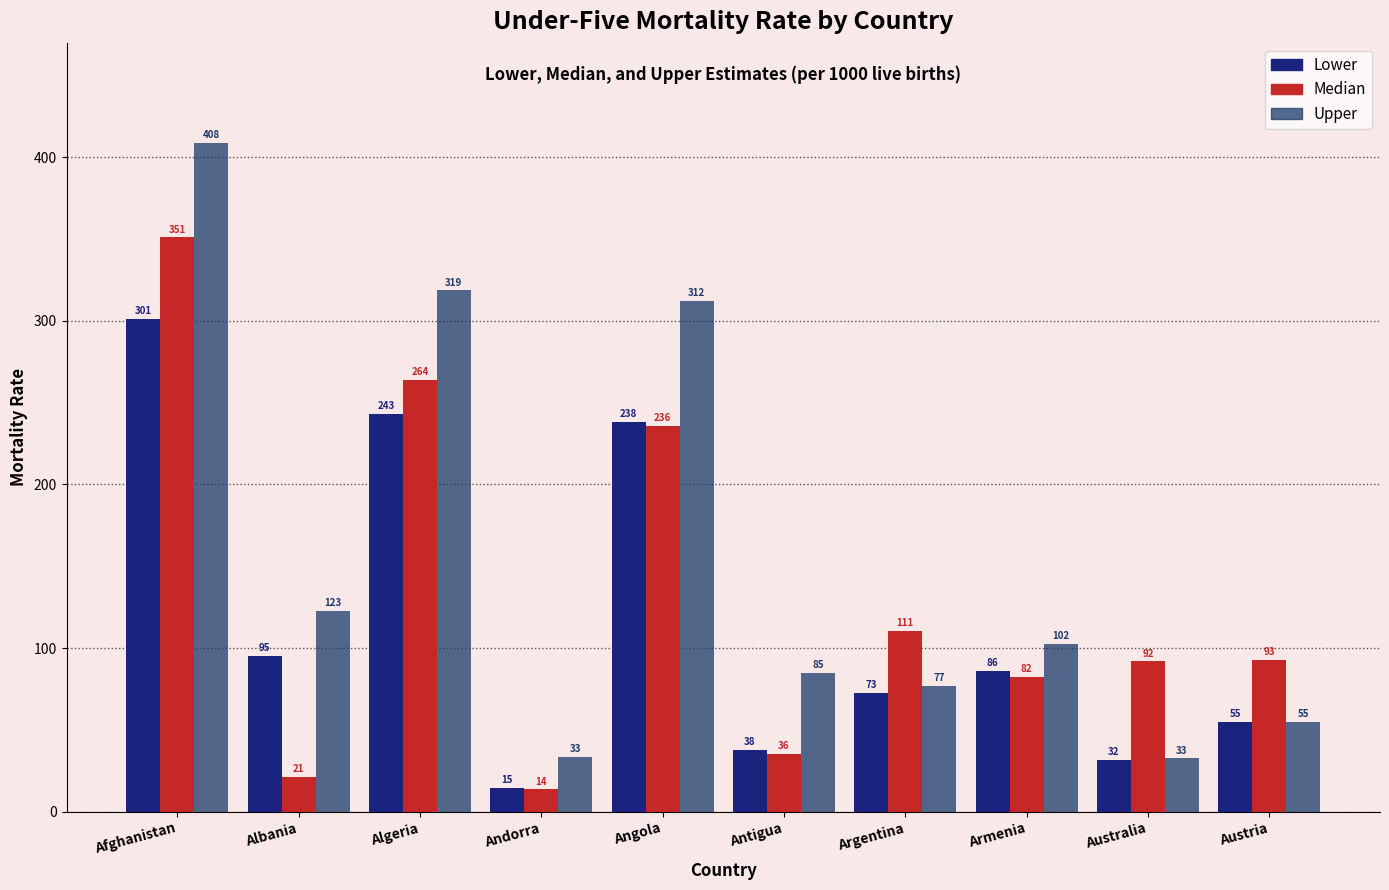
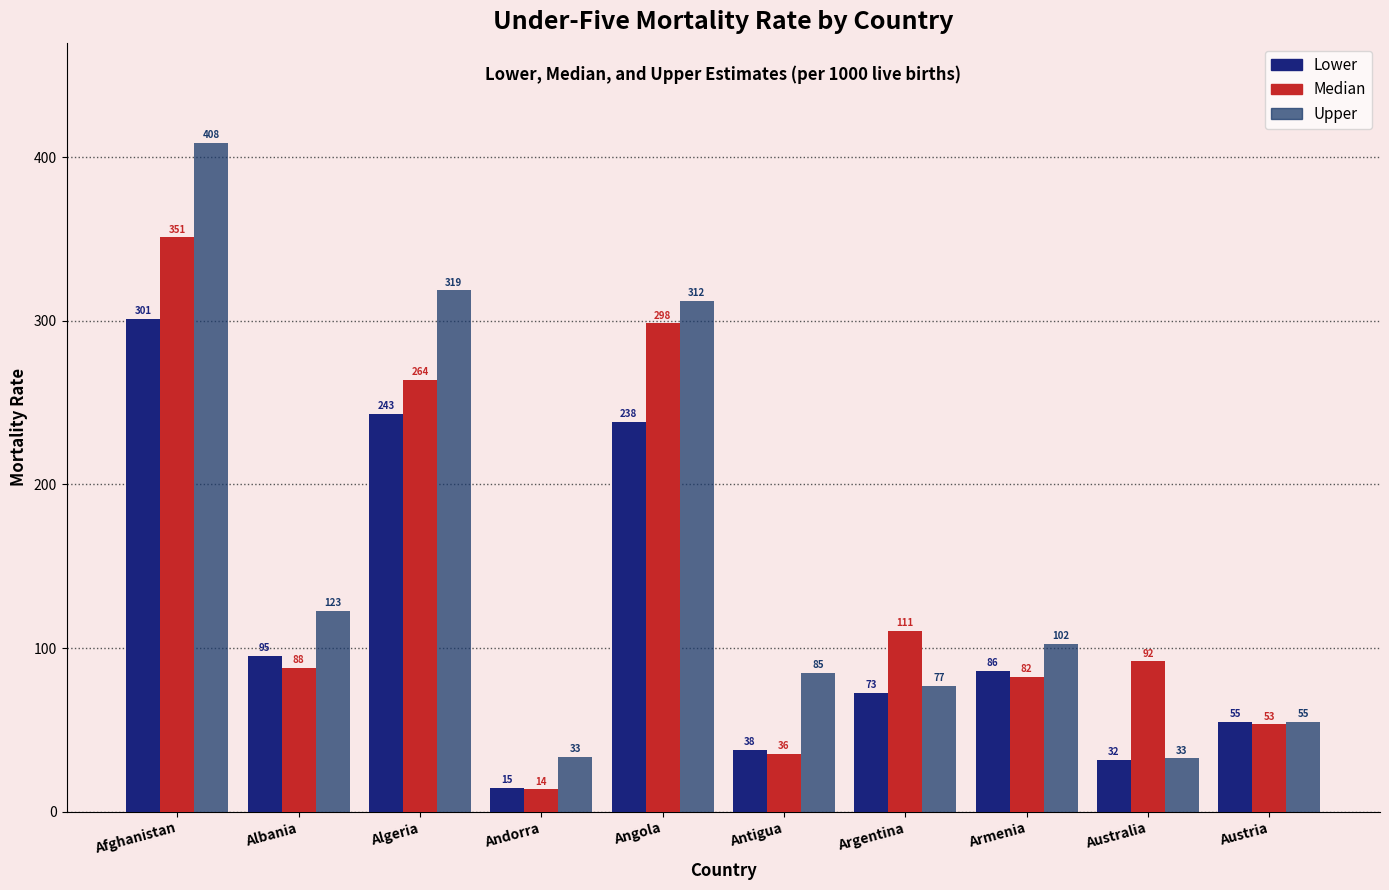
Median, Albania: 21 -> 88
Median, Angola: 236 -> 298
Median, Austria: 93 -> 53
